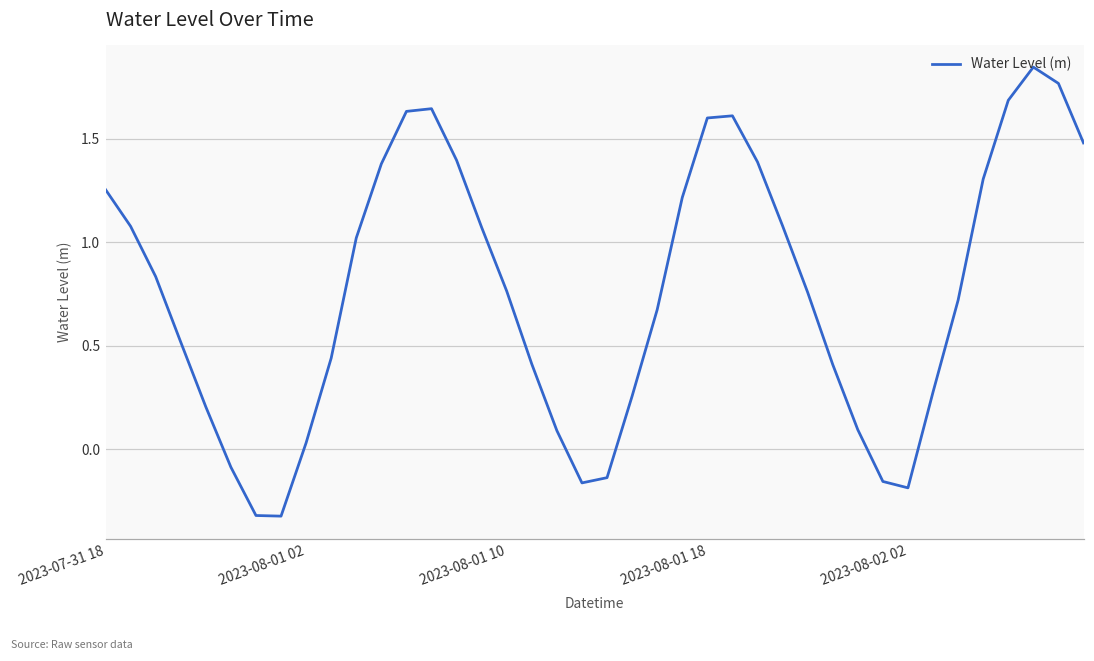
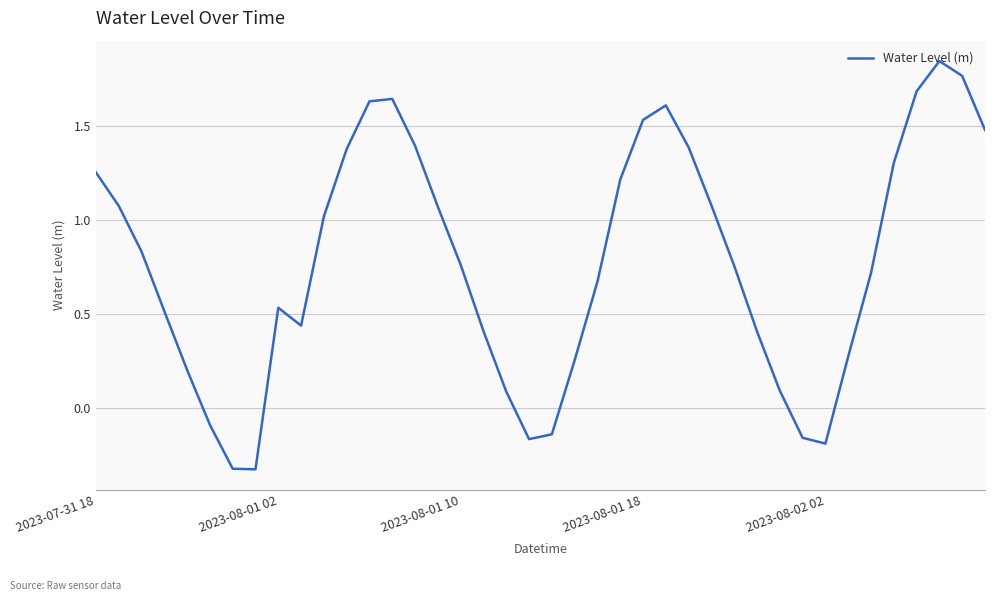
2023-08-01 02: 0.03 -> 0.54
2023-08-01 18: 1.60 -> 1.53
